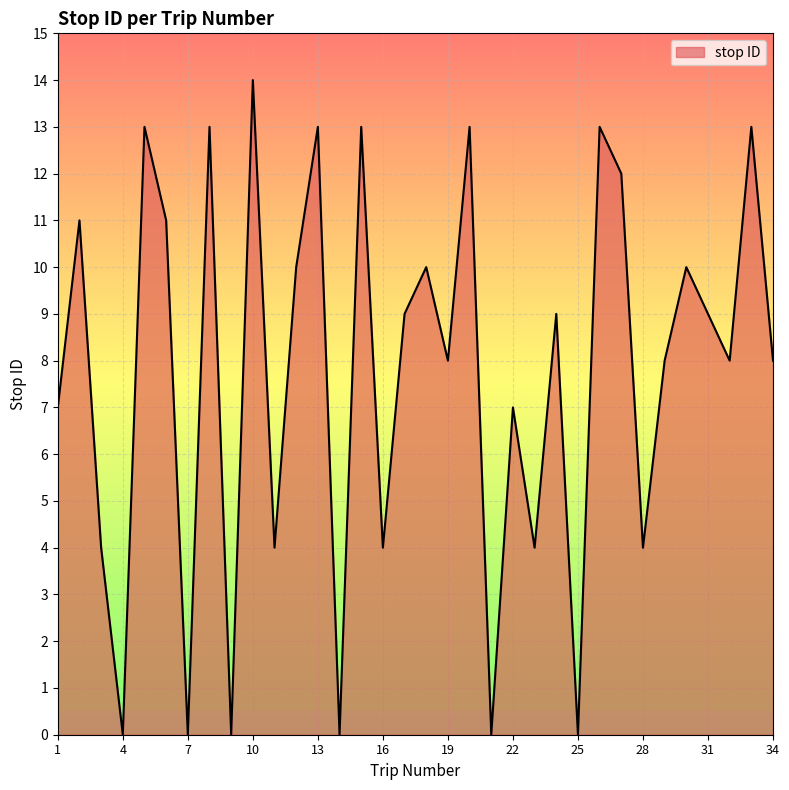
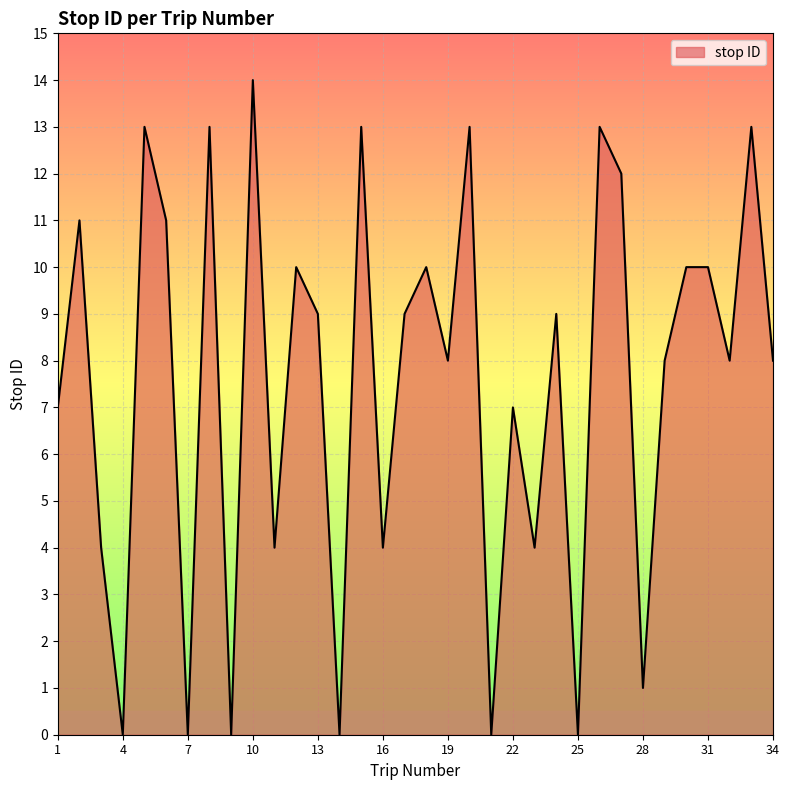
13: 13 -> 9
28: 4 -> 1
31: 9 -> 10
